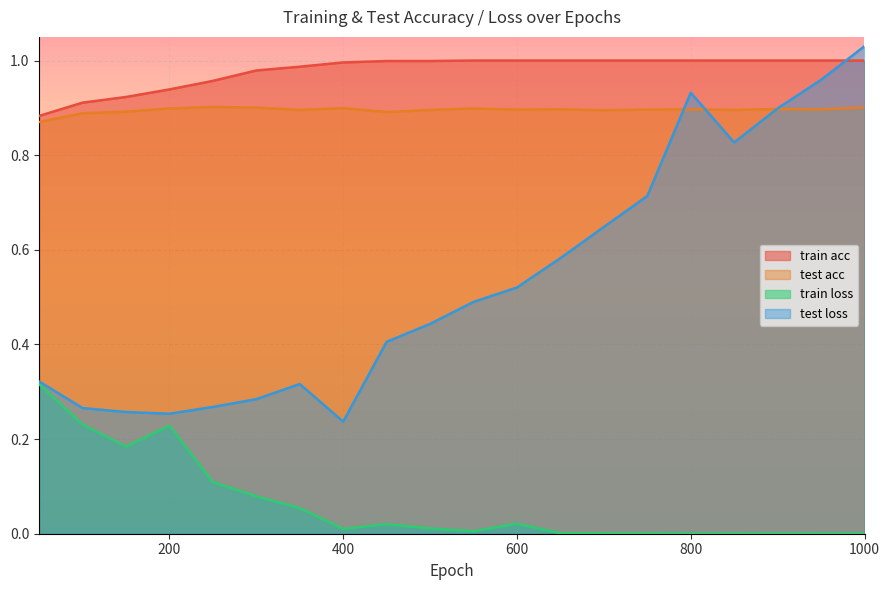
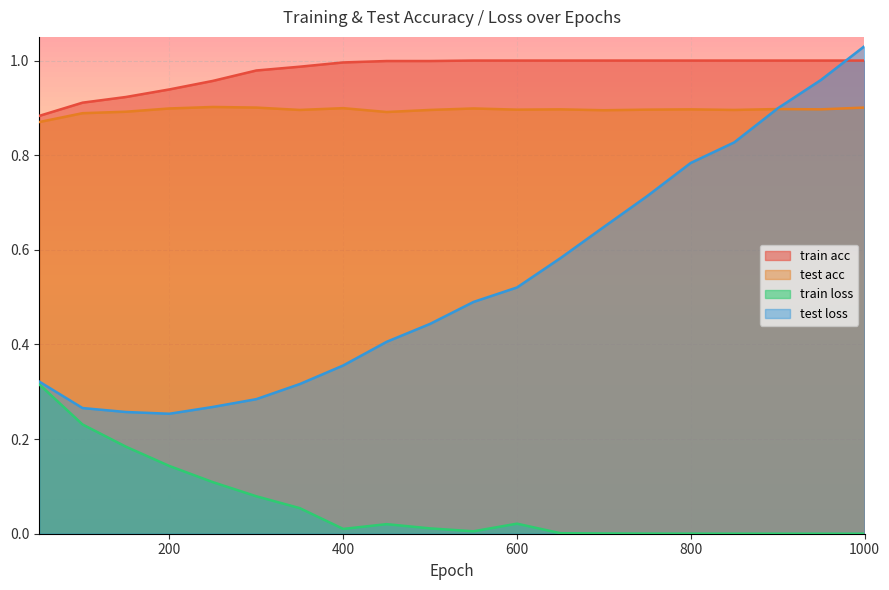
train loss, 200: 0.23 -> 0.14
test loss, 400: 0.24 -> 0.36
test loss, 800: 0.93 -> 0.78
